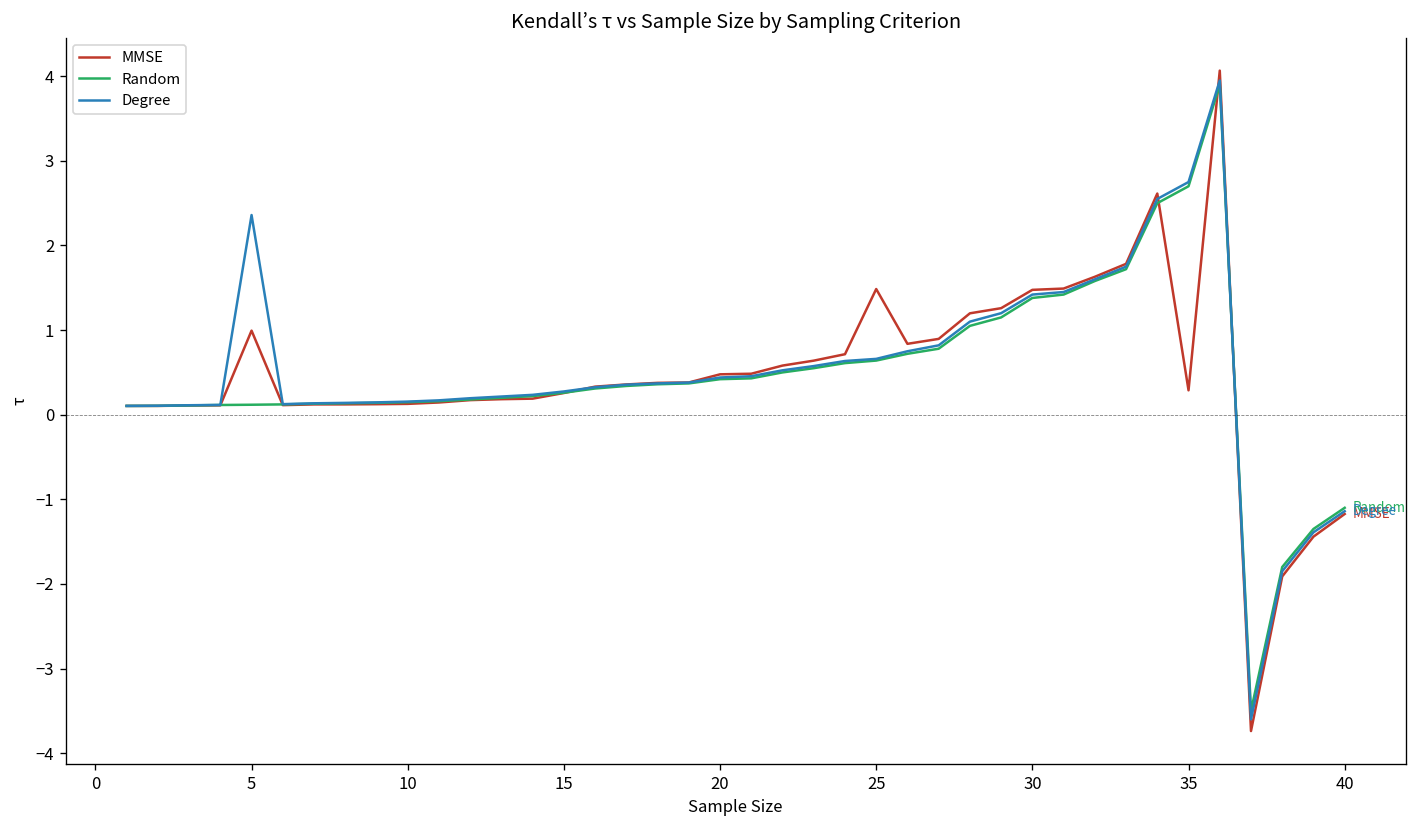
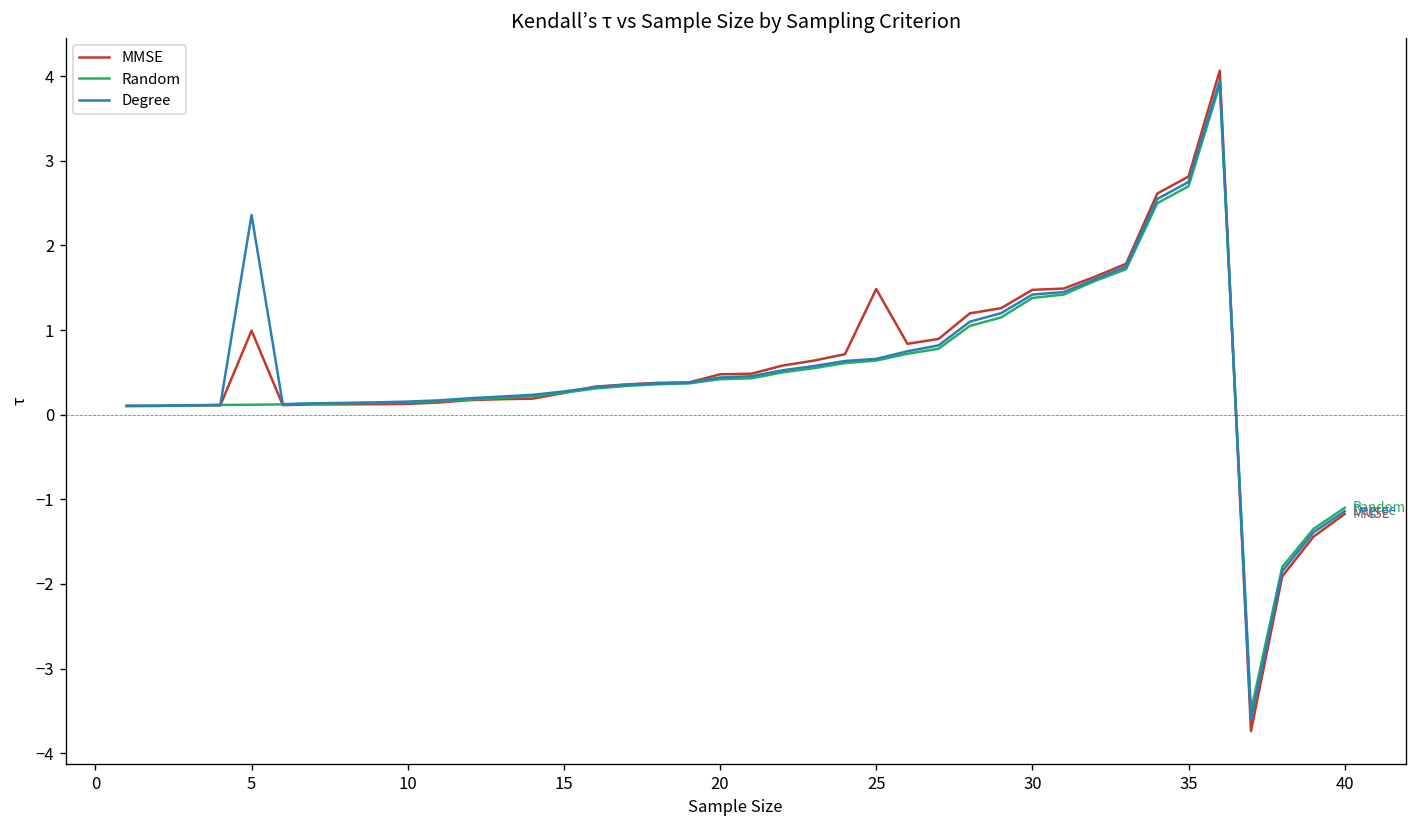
MMSE, 35: 0.3 -> 2.8
